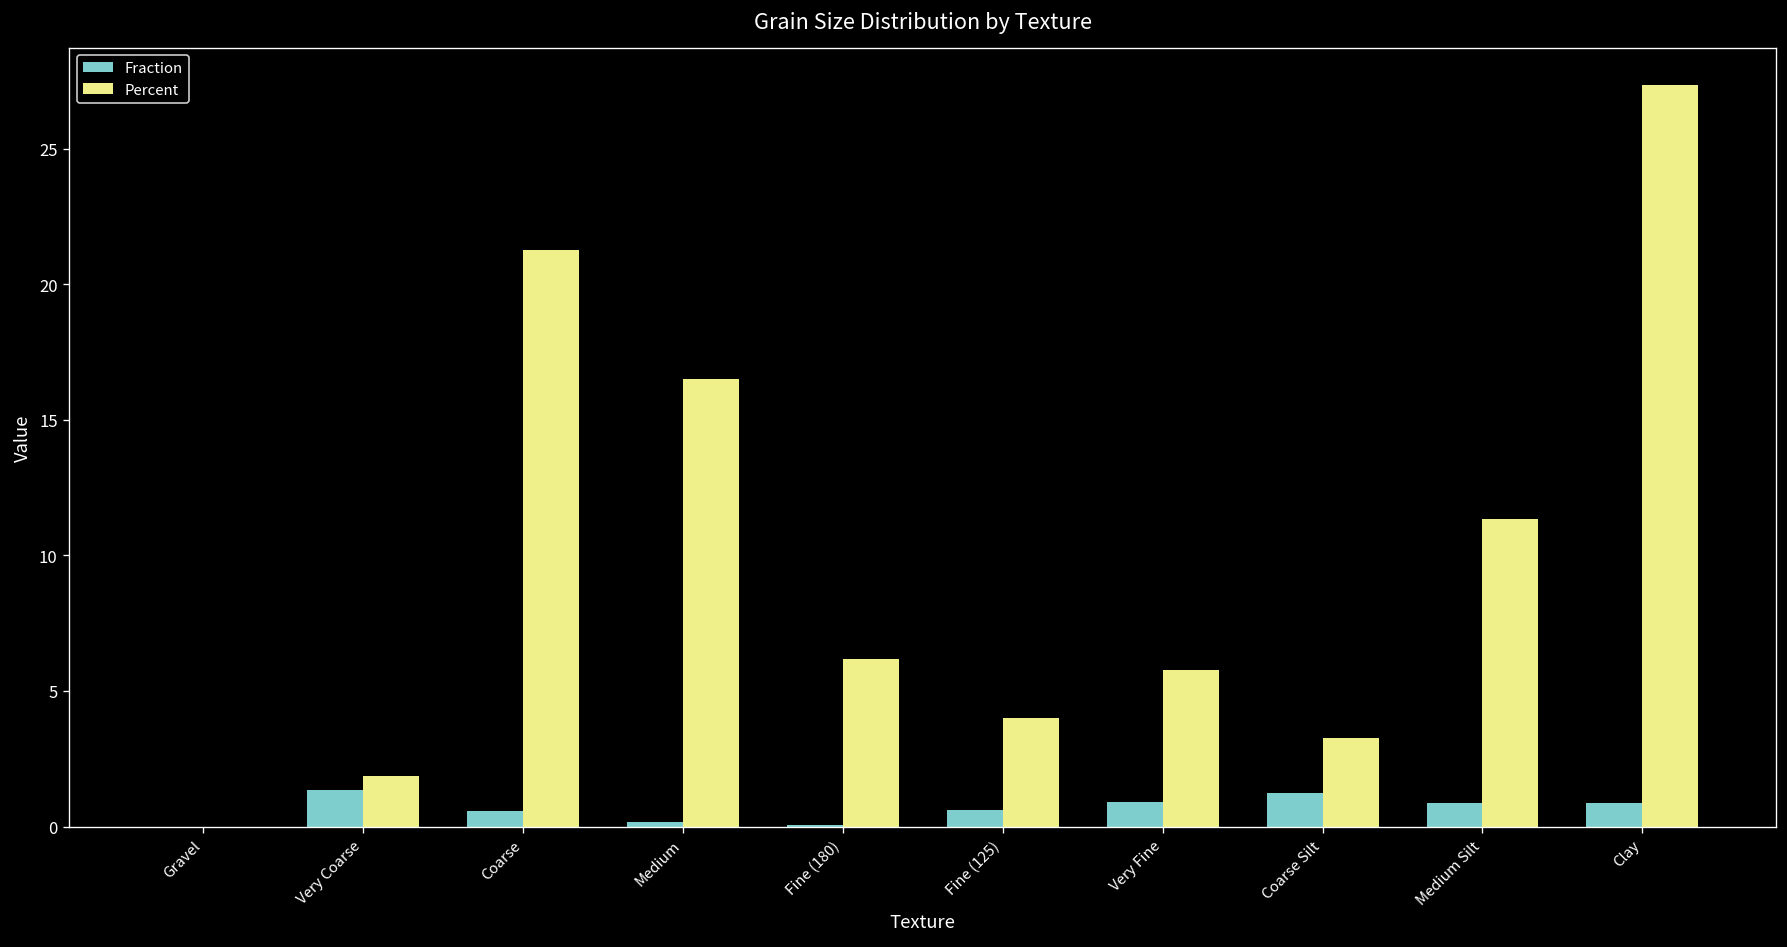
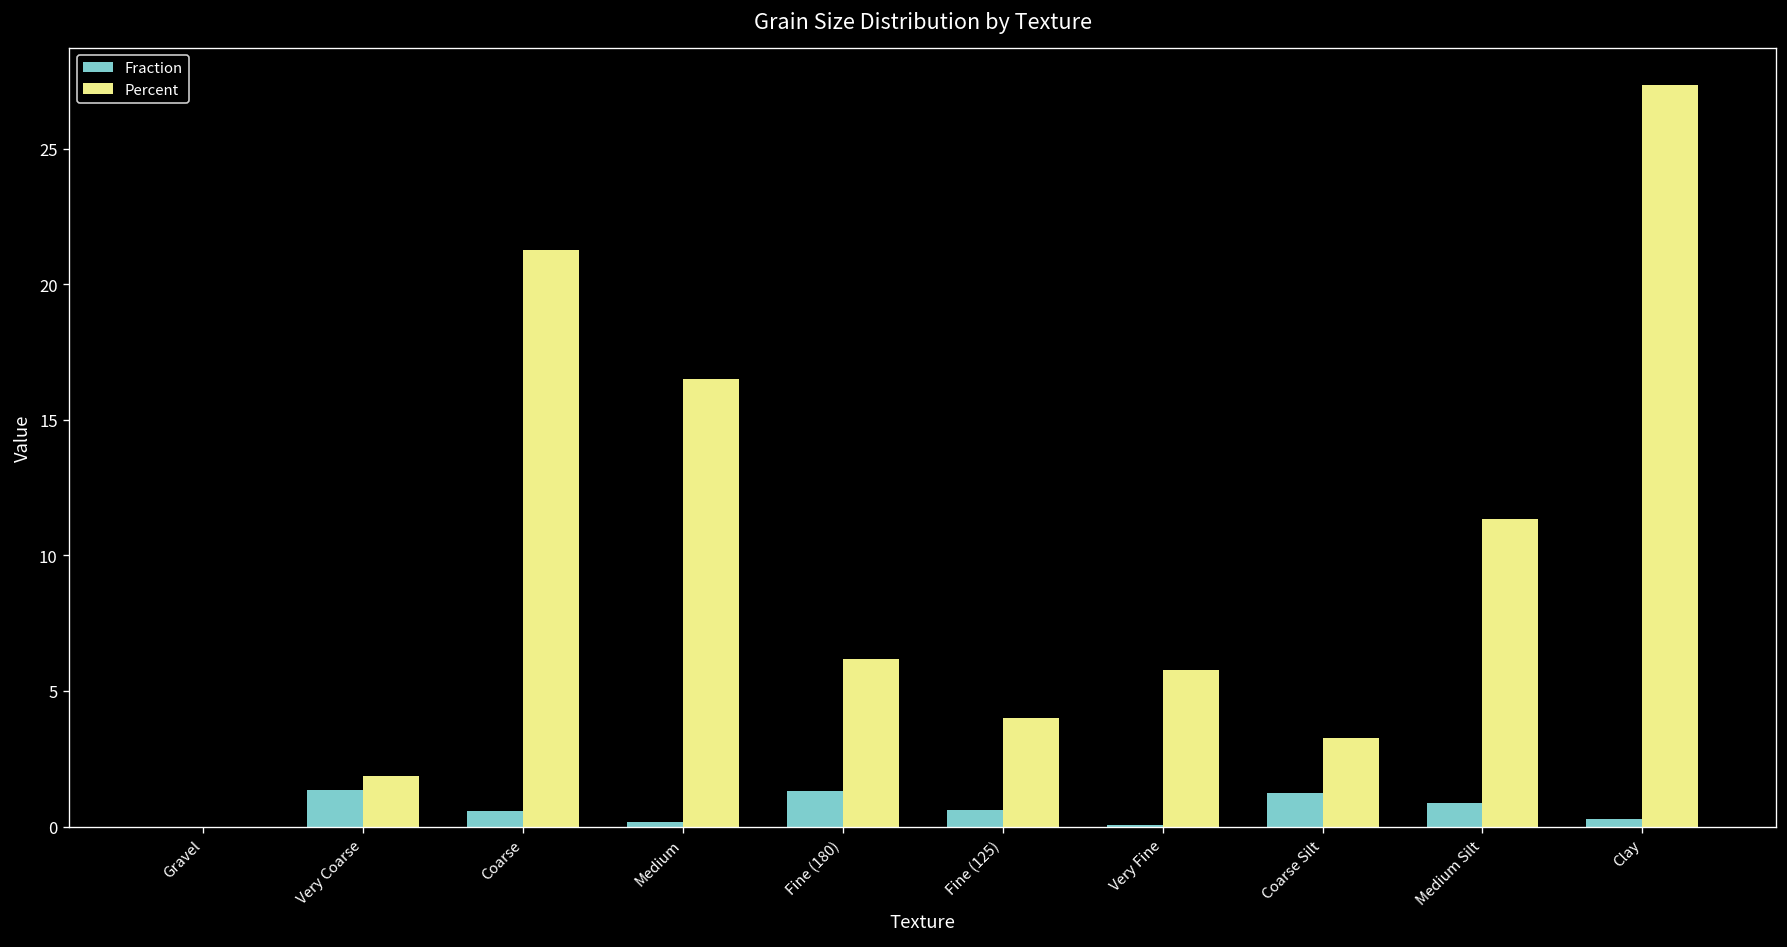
Fraction, Fine (180): 0.1 -> 1.3
Fraction, Very Fine: 0.9 -> 0.1
Fraction, Clay: 0.9 -> 0.3
